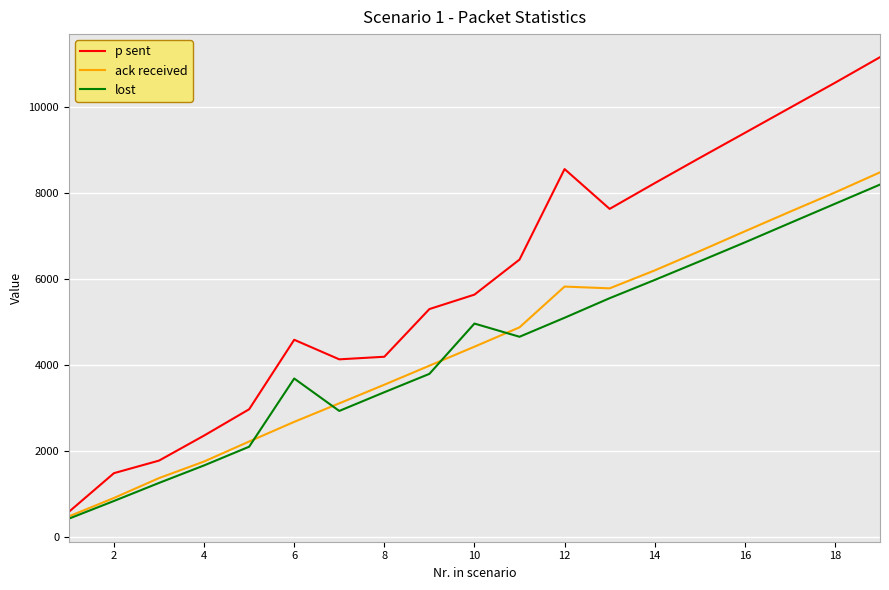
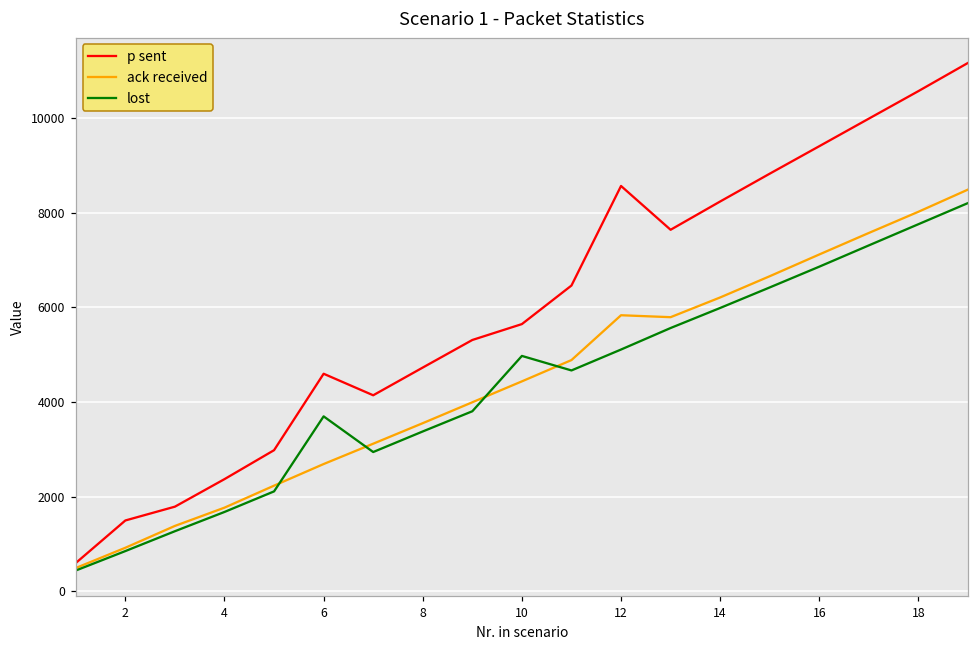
p sent, 8: 4200 -> 4700
